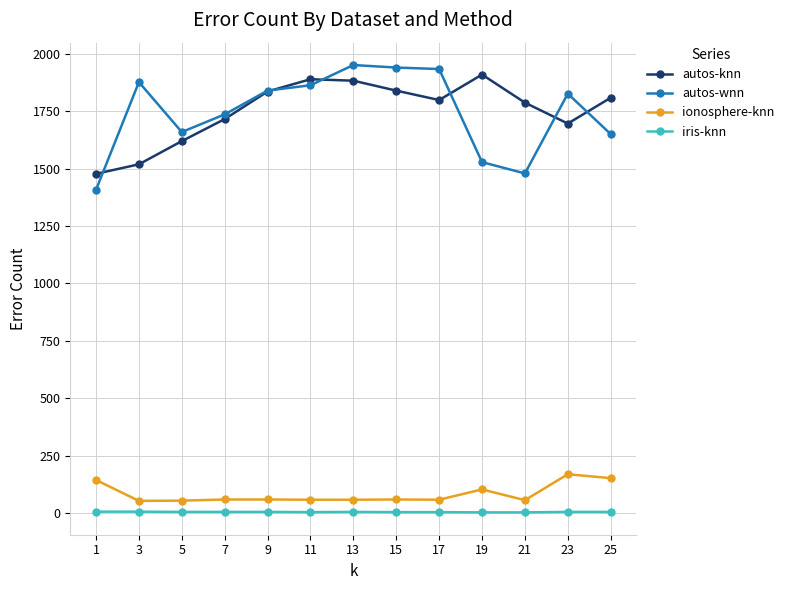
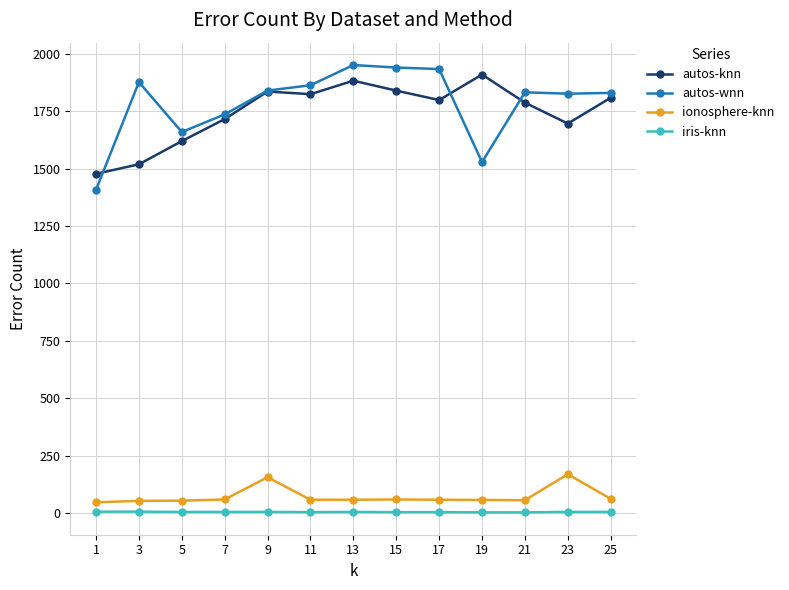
ionosphere-knn, 1: 140 -> 50
ionosphere-knn, 9: 60 -> 160
autos-knn, 11: 1890 -> 1820
ionosphere-knn, 19: 100 -> 60
autos-wnn, 21: 1480 -> 1830
autos-wnn, 25: 1650 -> 1830
ionosphere-knn, 25: 150 -> 60
